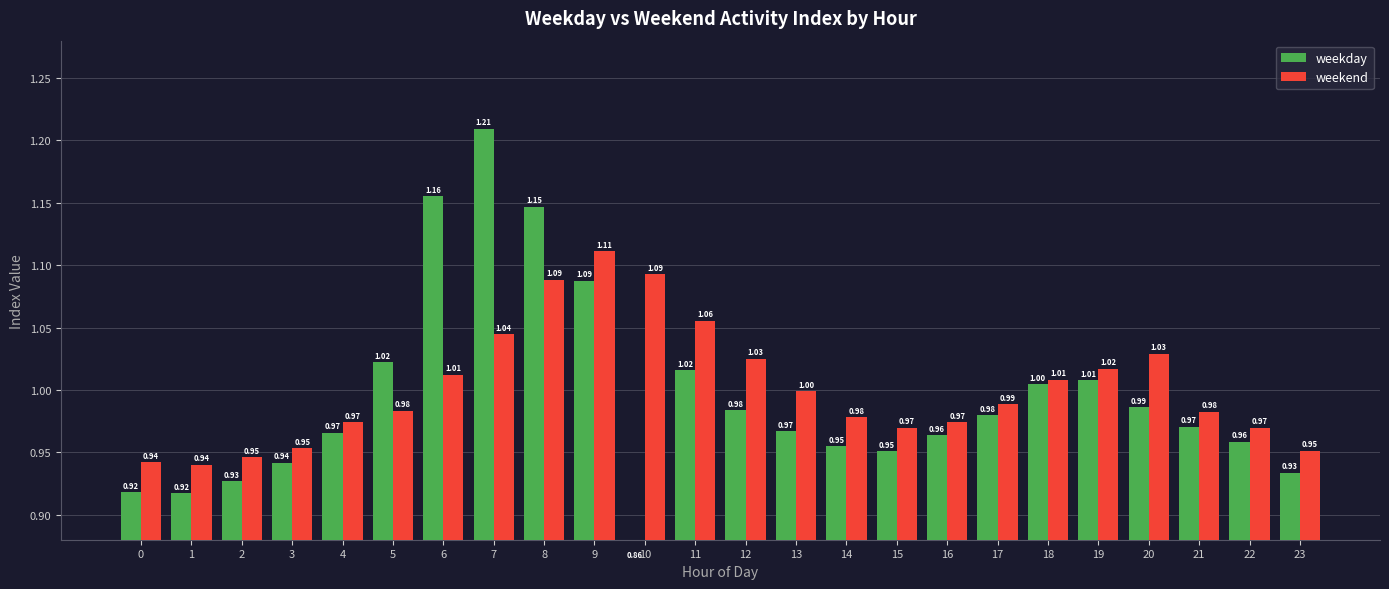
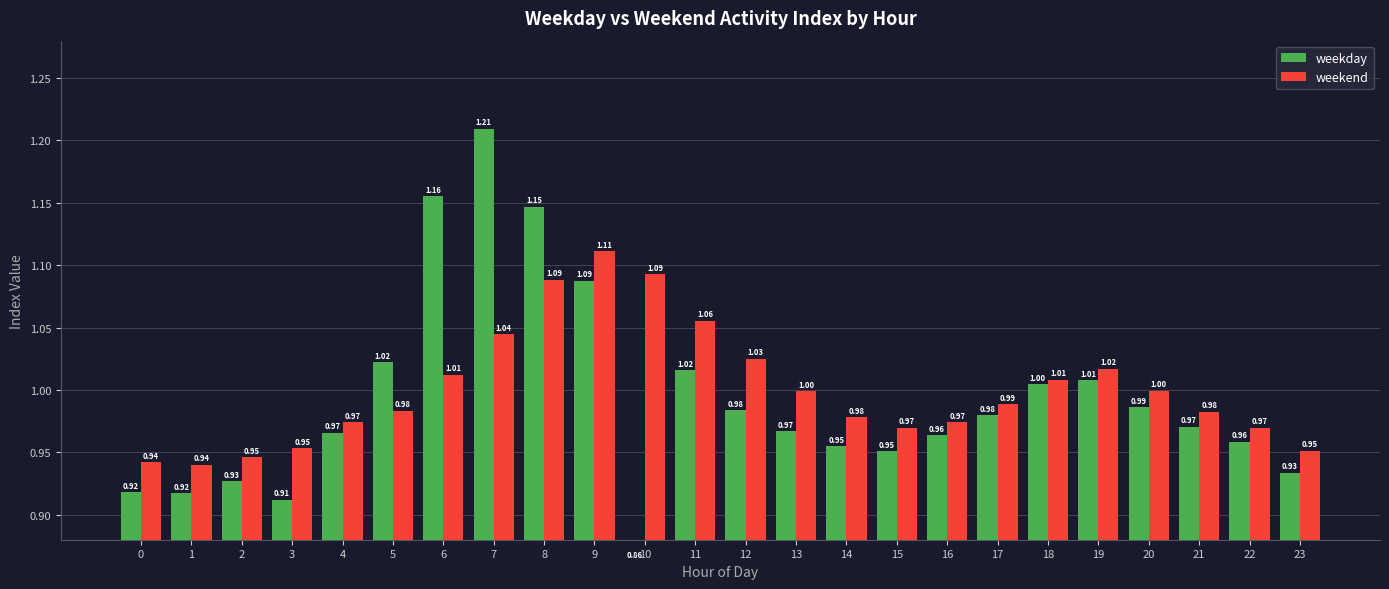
weekday, 3: 0.94 -> 0.91
weekend, 20: 1.03 -> 1.00
